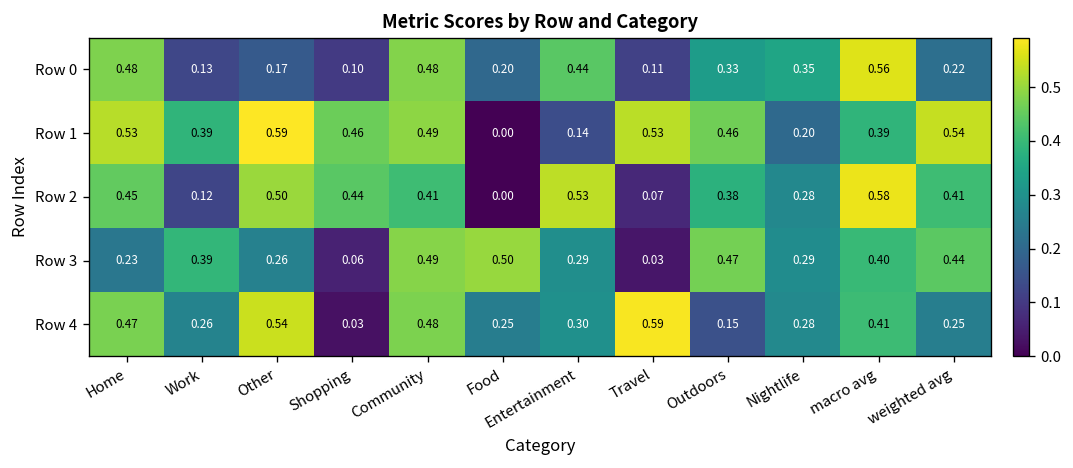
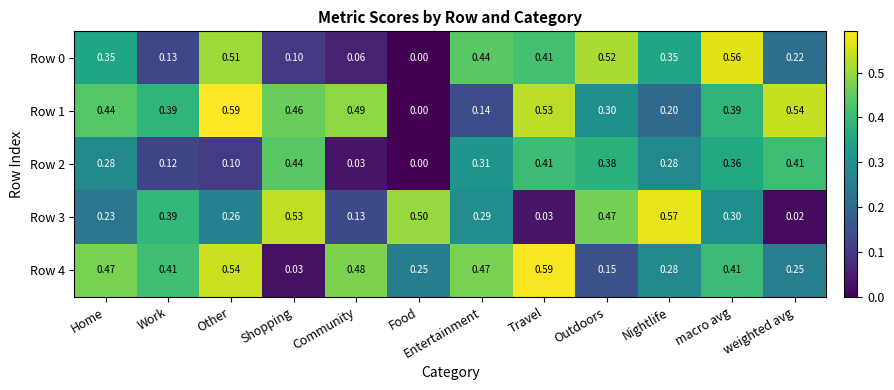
Row 0, Home: 0.48 -> 0.35
Row 0, Other: 0.17 -> 0.51
Row 0, Community: 0.48 -> 0.06
Row 0, Food: 0.20 -> 0.00
Row 0, Travel: 0.11 -> 0.41
Row 0, Outdoors: 0.33 -> 0.52
Row 1, Home: 0.53 -> 0.44
Row 1, Outdoors: 0.46 -> 0.30
Row 2, Home: 0.45 -> 0.28
Row 2, Other: 0.50 -> 0.10
Row 2, Community: 0.41 -> 0.03
Row 2, Entertainment: 0.53 -> 0.31
Row 2, Travel: 0.07 -> 0.41
Row 2, macro avg: 0.58 -> 0.36
Row 3, Shopping: 0.06 -> 0.53
Row 3, Community: 0.49 -> 0.13
Row 3, Nightlife: 0.29 -> 0.57
Row 3, macro avg: 0.40 -> 0.30
Row 3, weighted avg: 0.44 -> 0.02
Row 4, Work: 0.26 -> 0.41
Row 4, Entertainment: 0.30 -> 0.47
